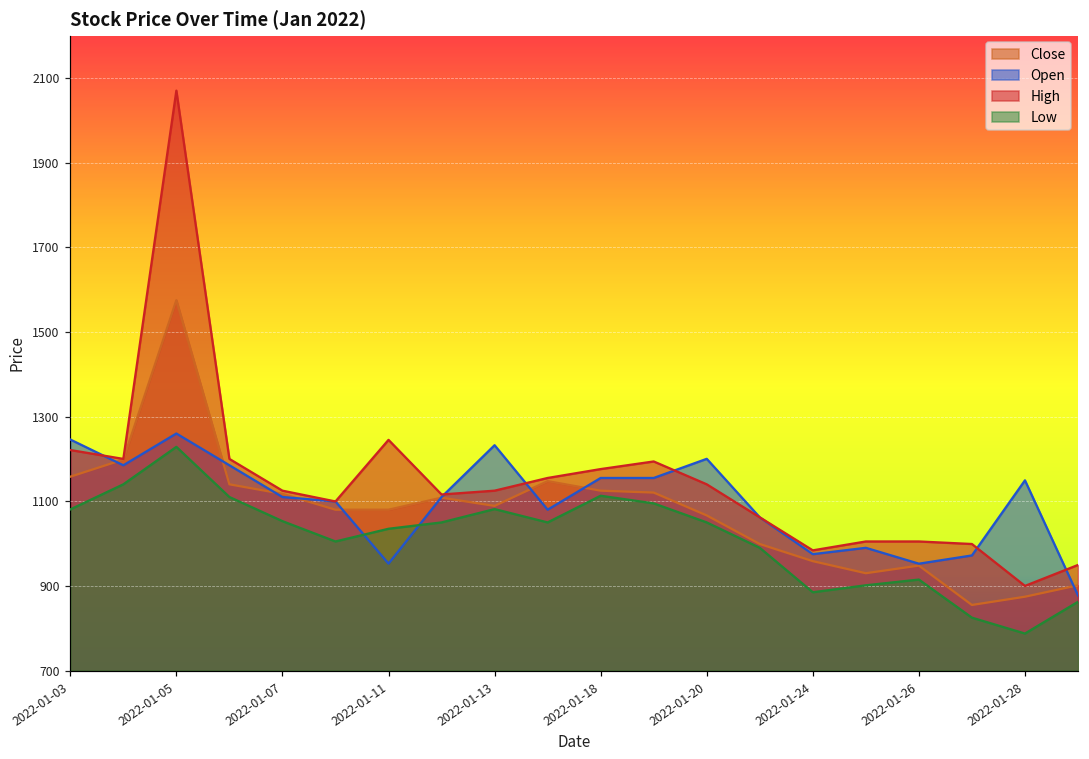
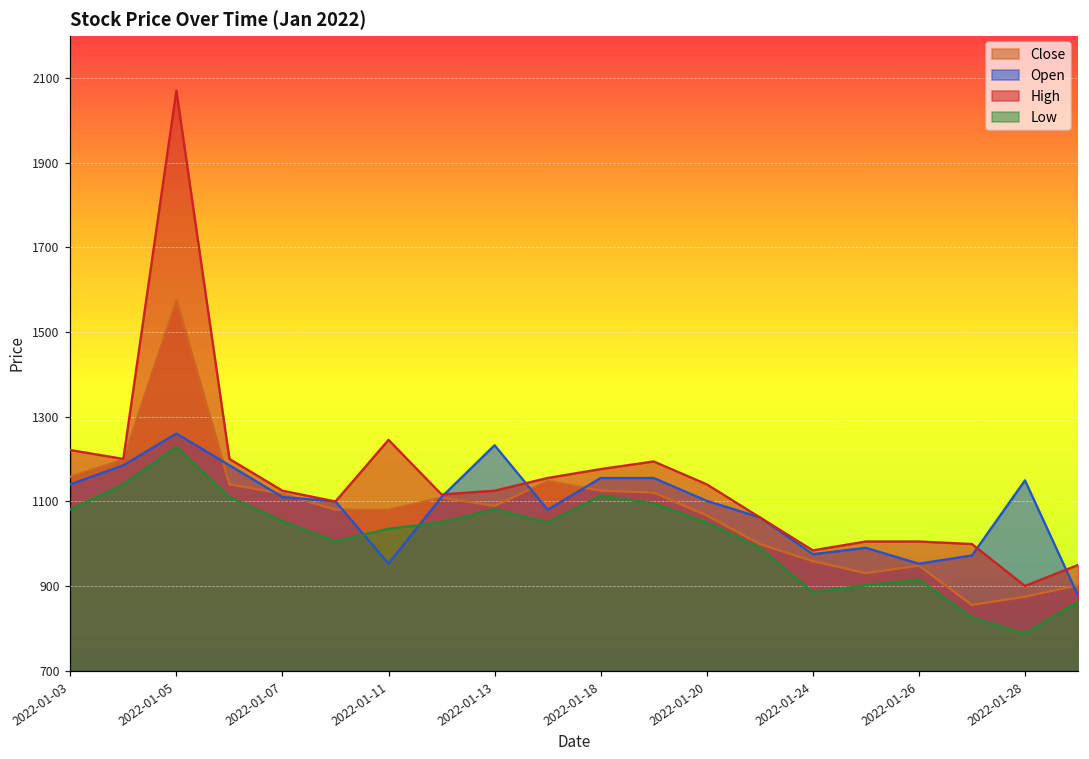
Open, 2022-01-03: 1250 -> 1140
Open, 2022-01-20: 1200 -> 1100
